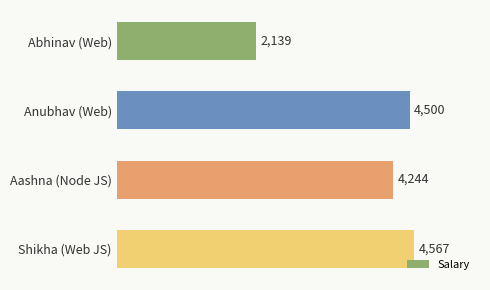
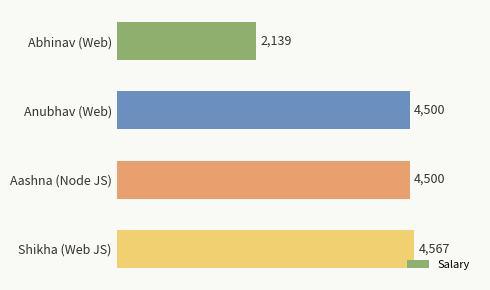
Aashna (Node JS): 4,244 -> 4,500
